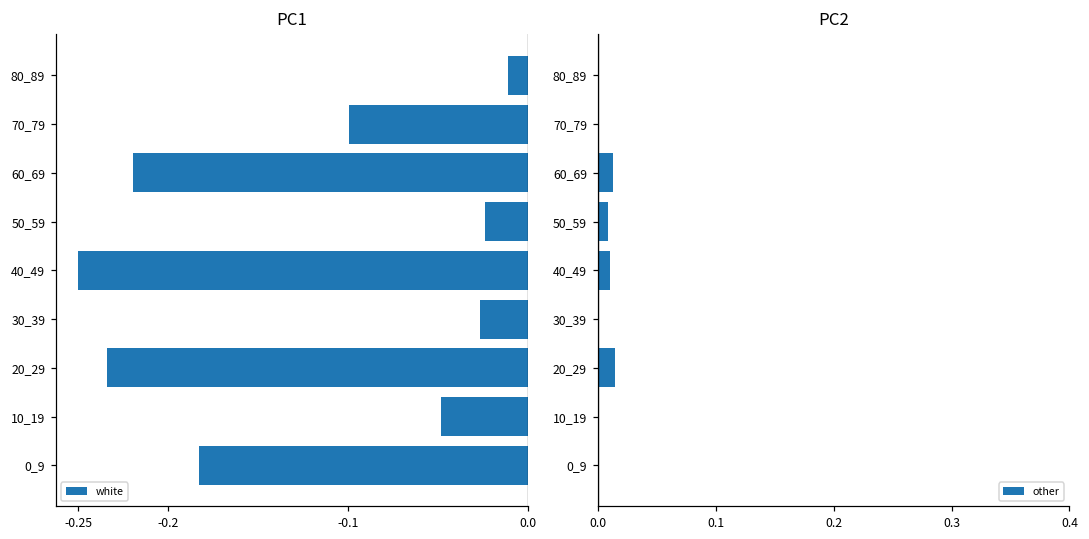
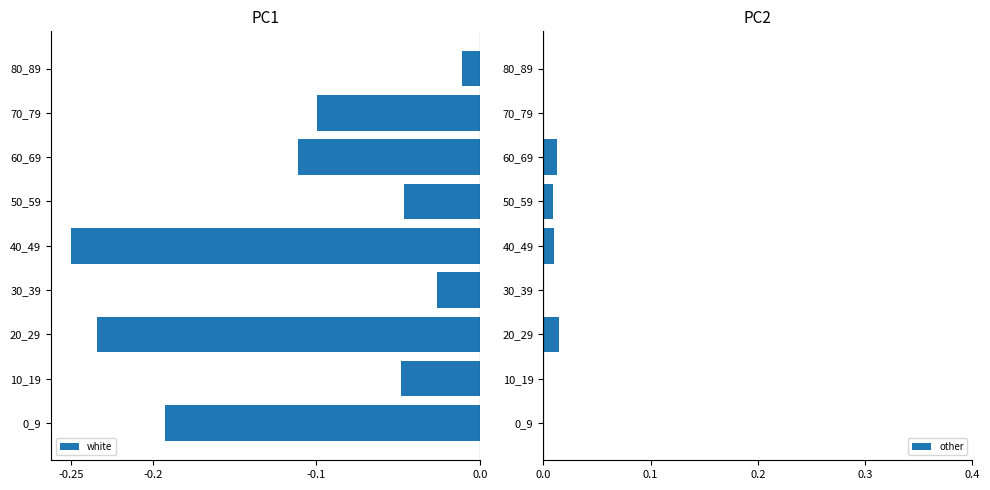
PC1, 60_69: -0.220 -> -0.111
PC1, 50_59: -0.024 -> -0.046
PC1, 0_9: -0.183 -> -0.193
